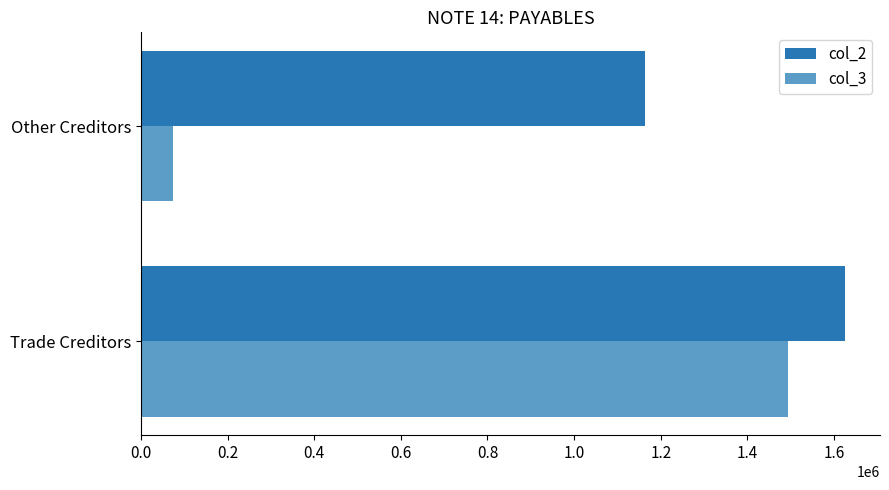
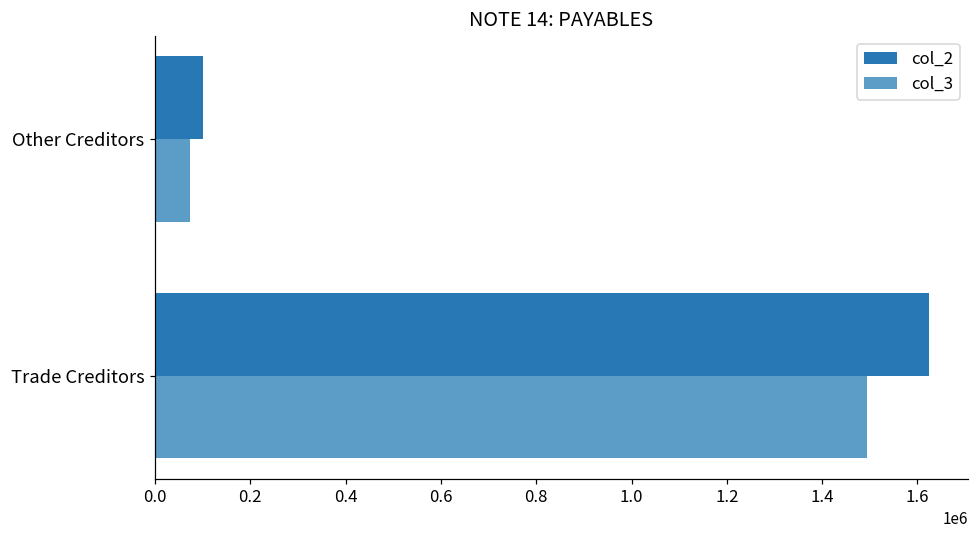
col_2, Other Creditors: 1160000 -> 100000
